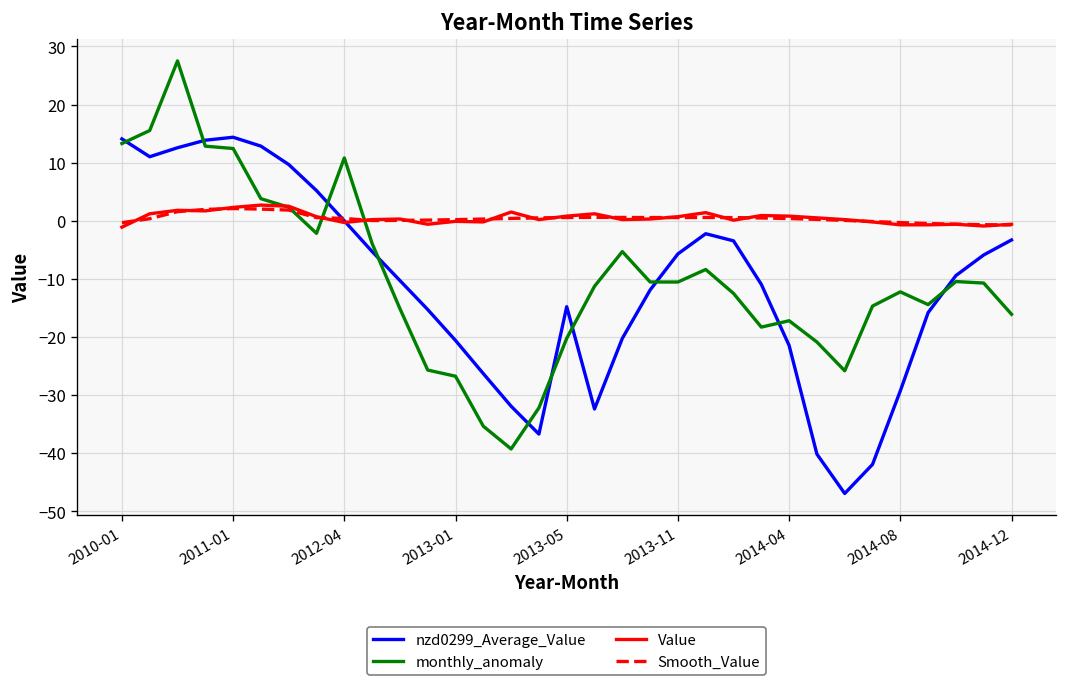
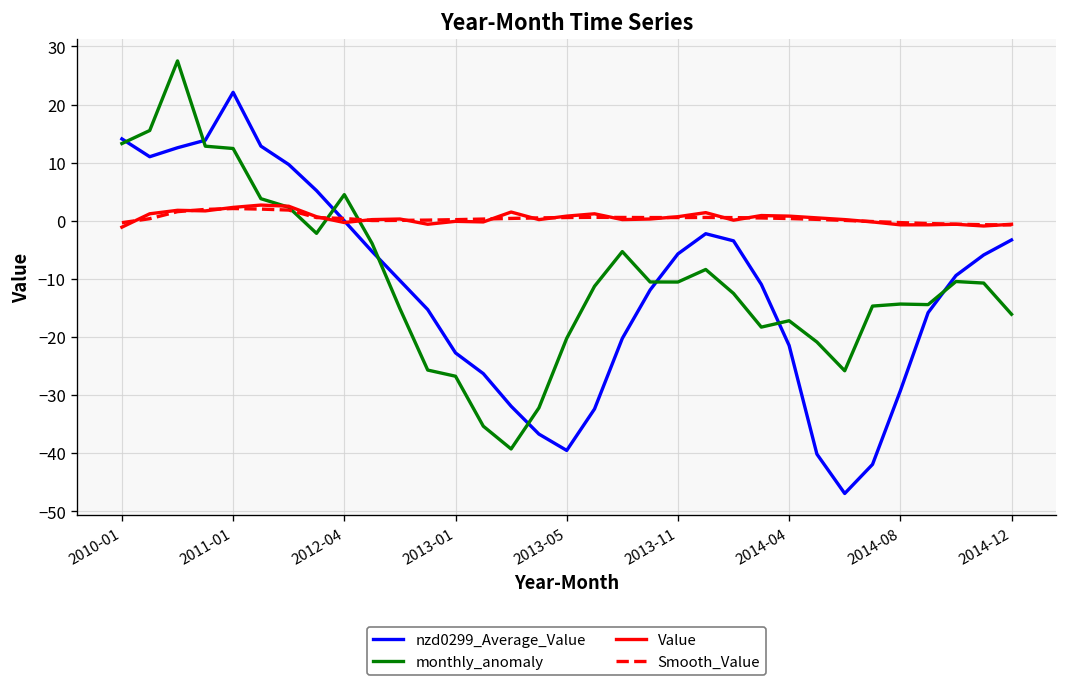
nzd0299_Average_Value, 2011-01: 14 -> 22
monthly_anomaly, 2012-04: 11 -> 4
nzd0299_Average_Value, 2013-01: -21 -> -23
nzd0299_Average_Value, 2013-05: -15 -> -40
monthly_anomaly, 2014-08: -12 -> -14
